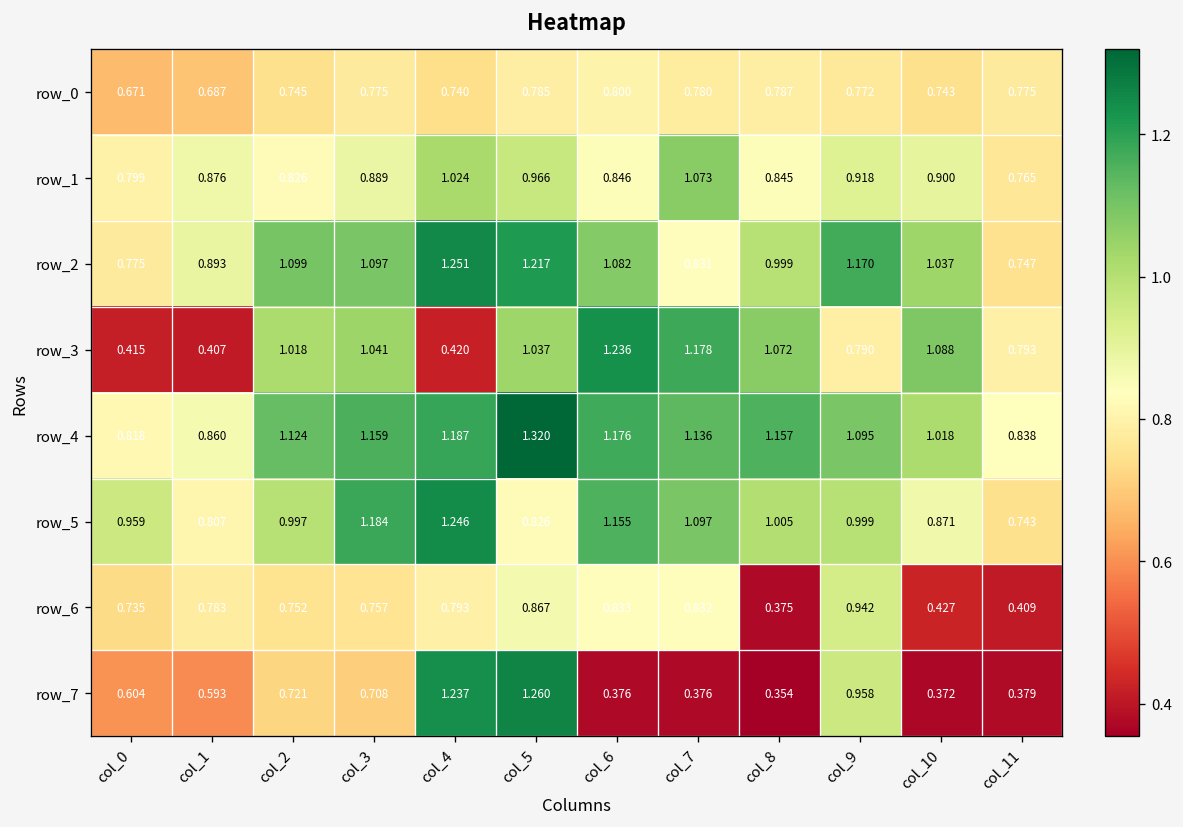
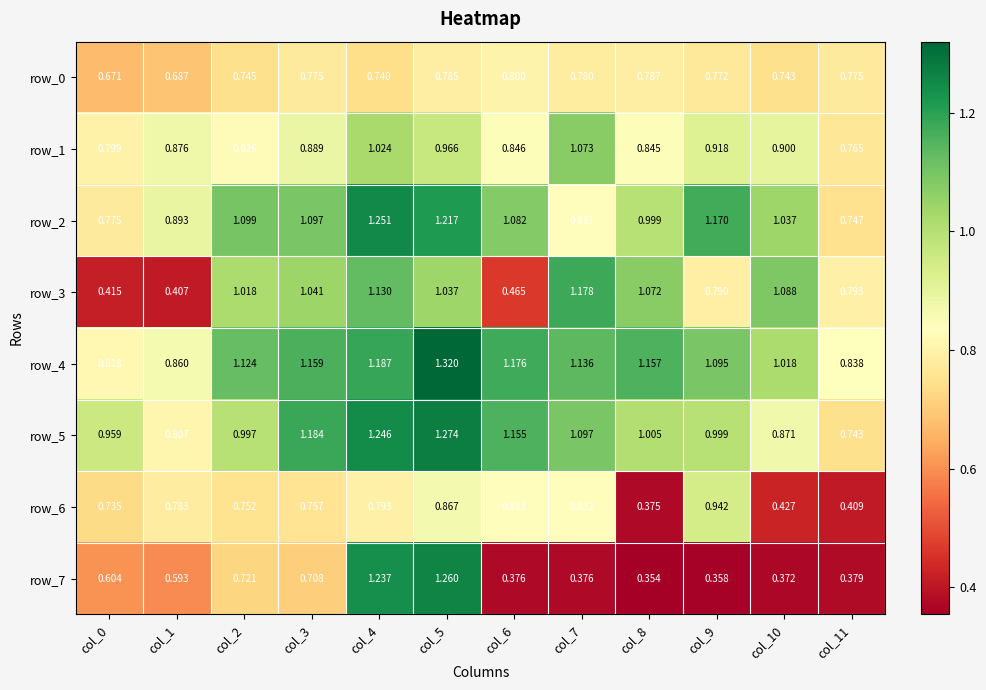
row_3, col_4: 0.420 -> 1.130
row_3, col_6: 1.236 -> 0.465
row_5, col_5: 0.826 -> 1.274
row_7, col_9: 0.958 -> 0.358
